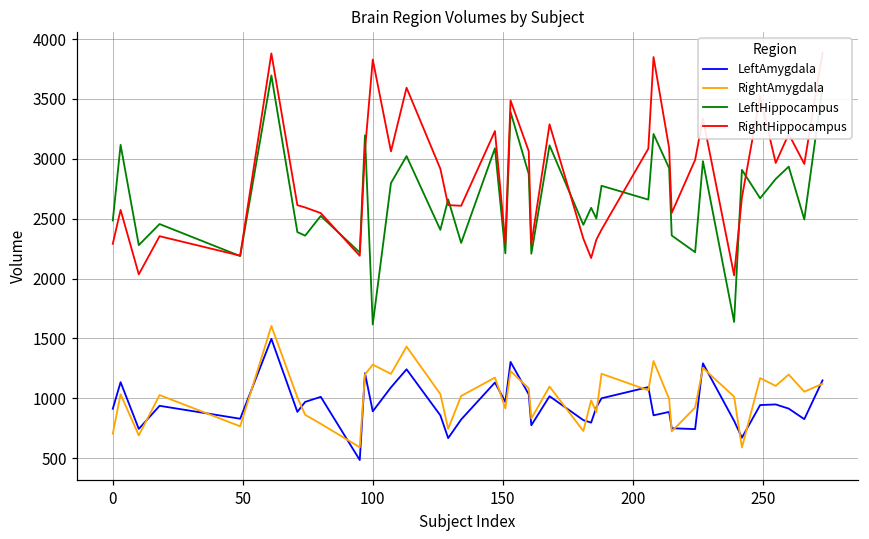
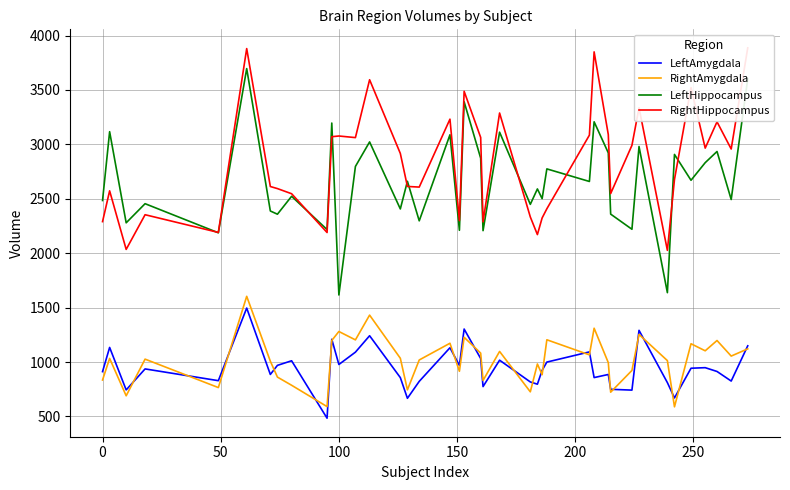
RightAmygdala, 0: 700 -> 840
LeftAmygdala, 100: 890 -> 980
RightHippocampus, 100: 3830 -> 3080
